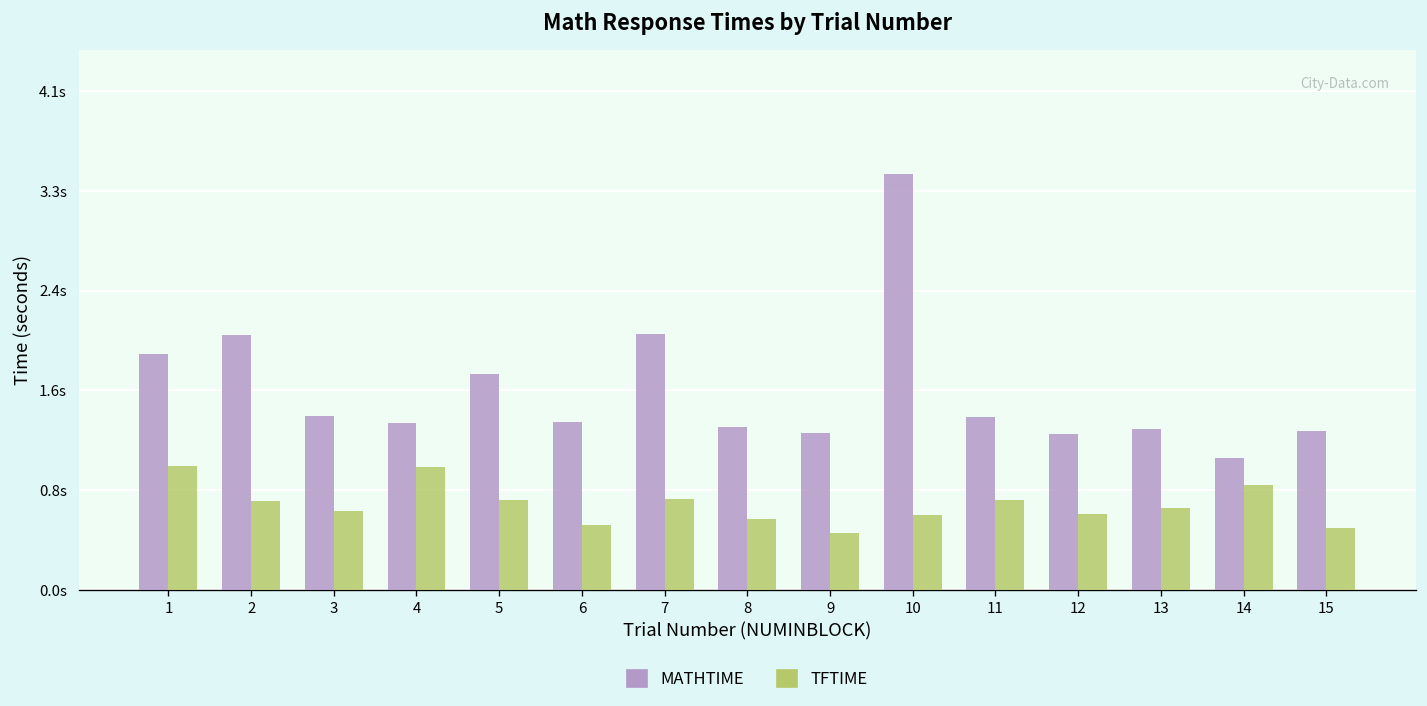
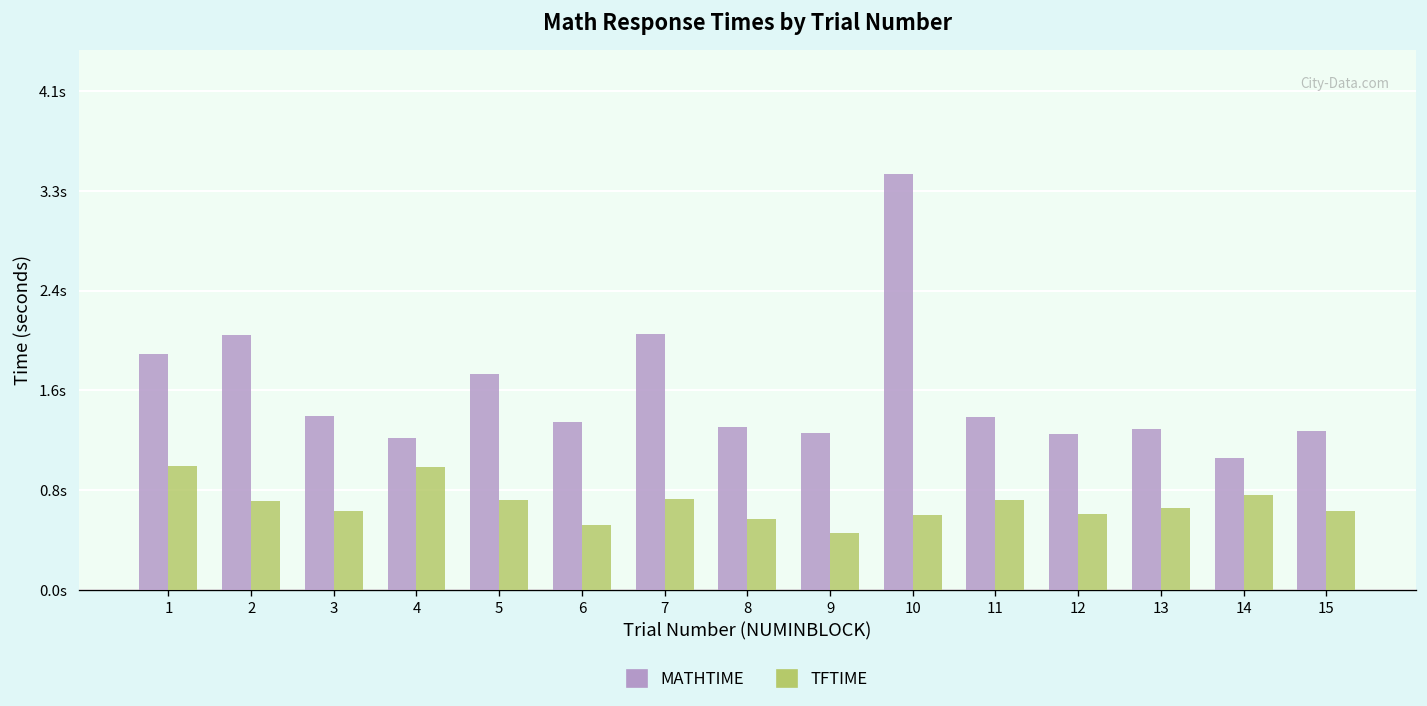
MATHTIME, 4: 1.36s -> 1.24s
TFTIME, 14: 0.86s -> 0.77s
TFTIME, 15: 0.50s -> 0.65s
